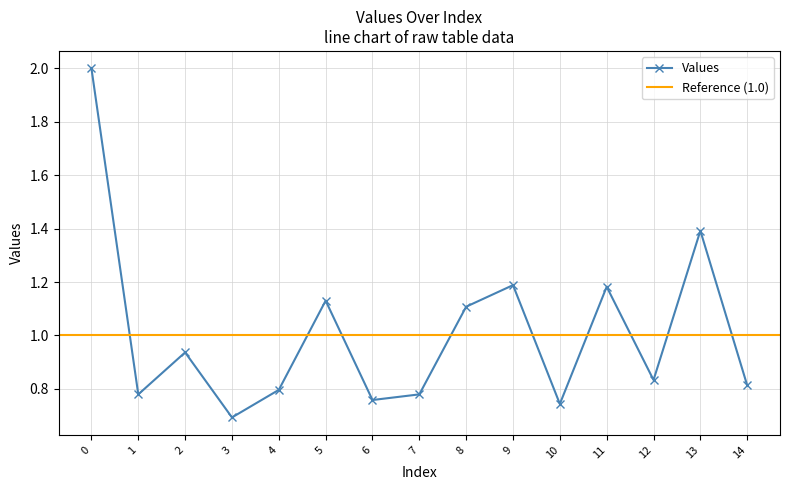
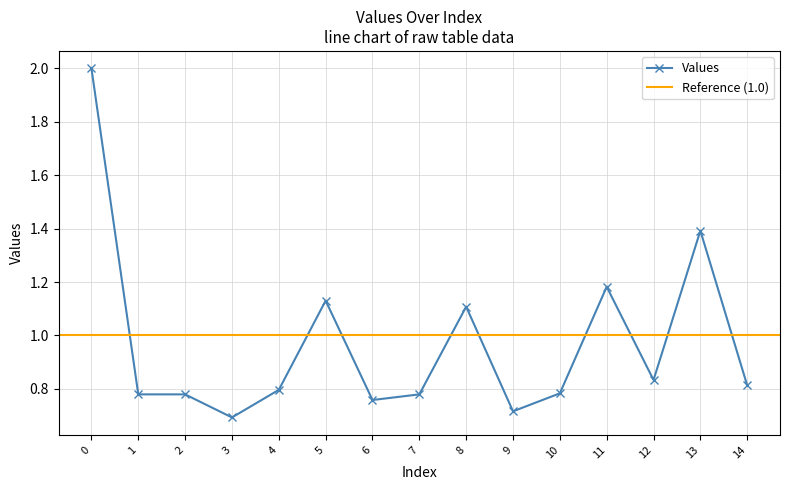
2: 0.94 -> 0.78
9: 1.19 -> 0.72
10: 0.74 -> 0.78
